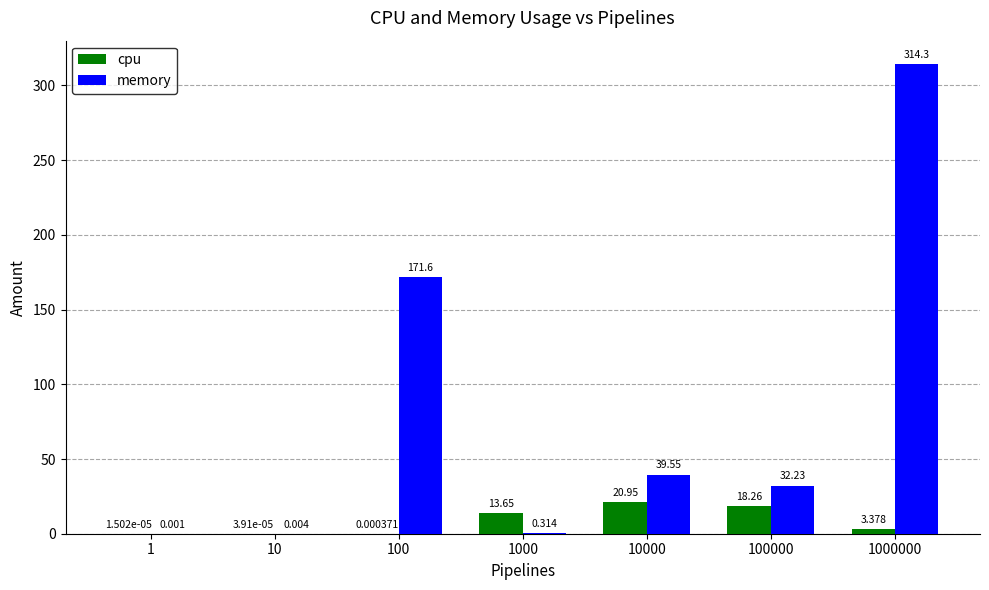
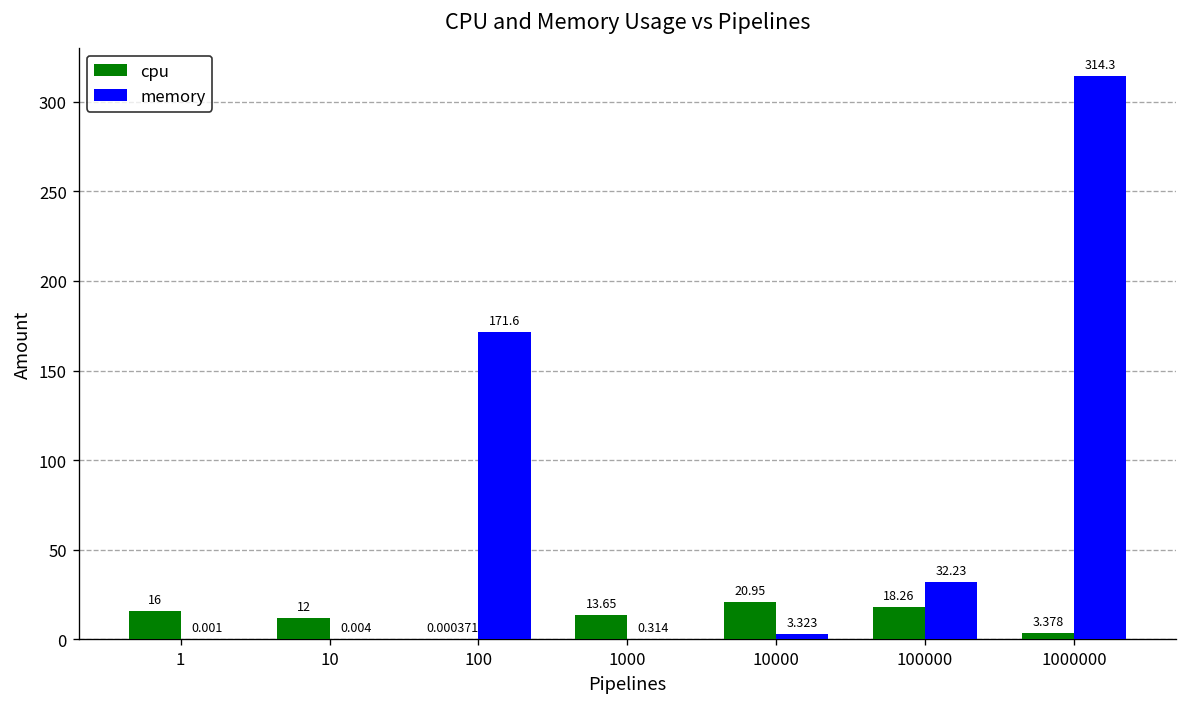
cpu, 1: 1.502e-05 -> 16
cpu, 10: 3.91e-05 -> 12
memory, 10000: 39.55 -> 3.323
